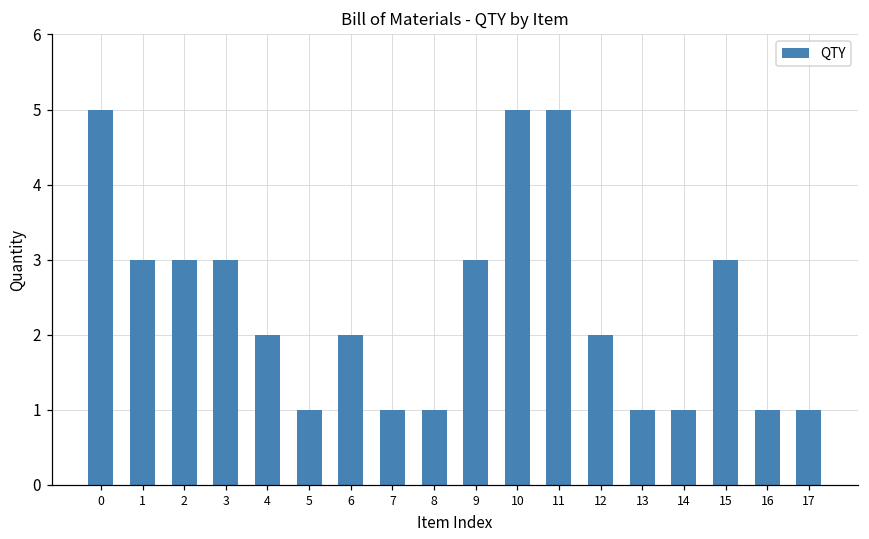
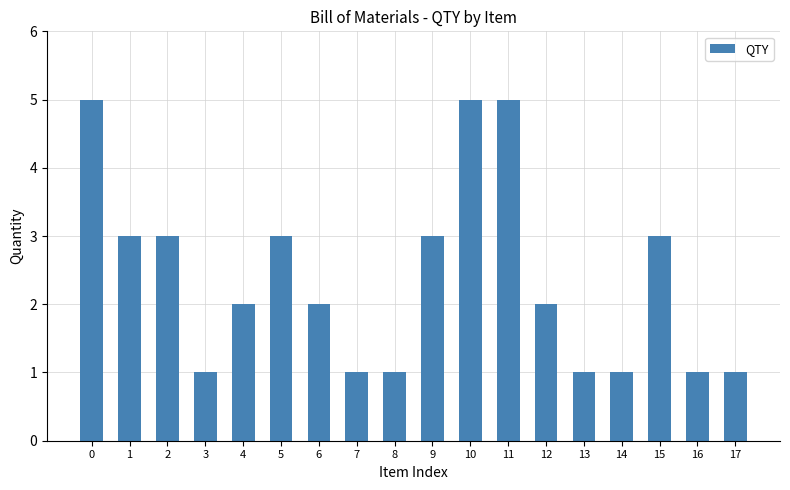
3: 3 -> 1
5: 1 -> 3
